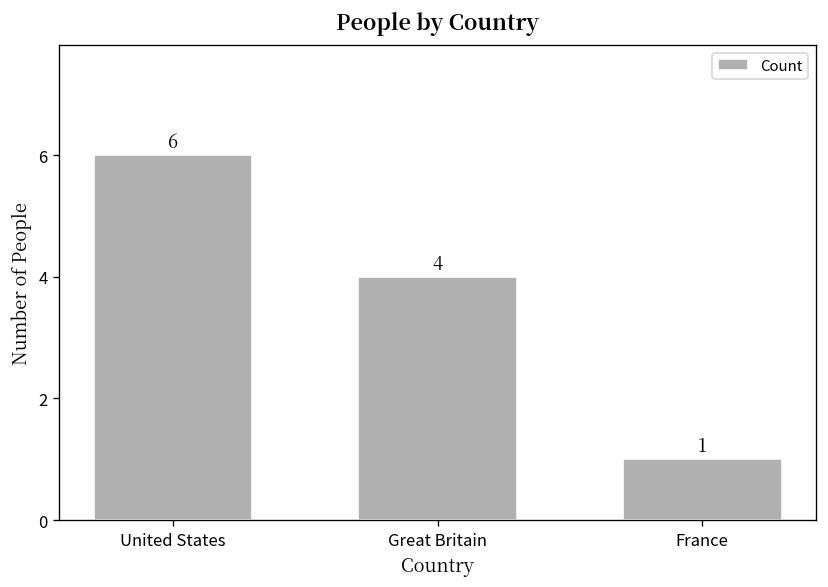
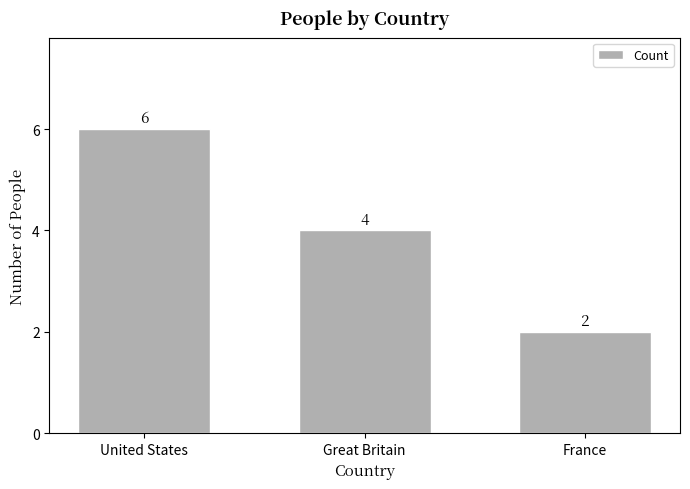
France: 1 -> 2
